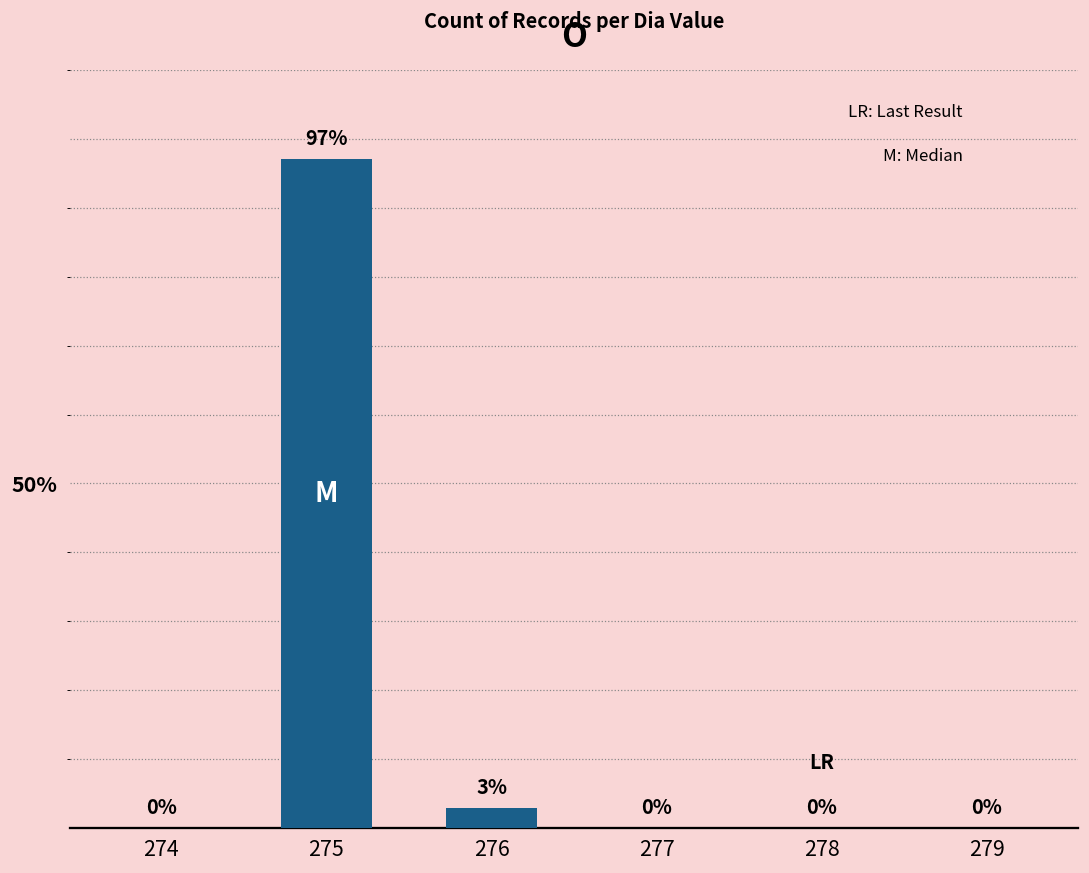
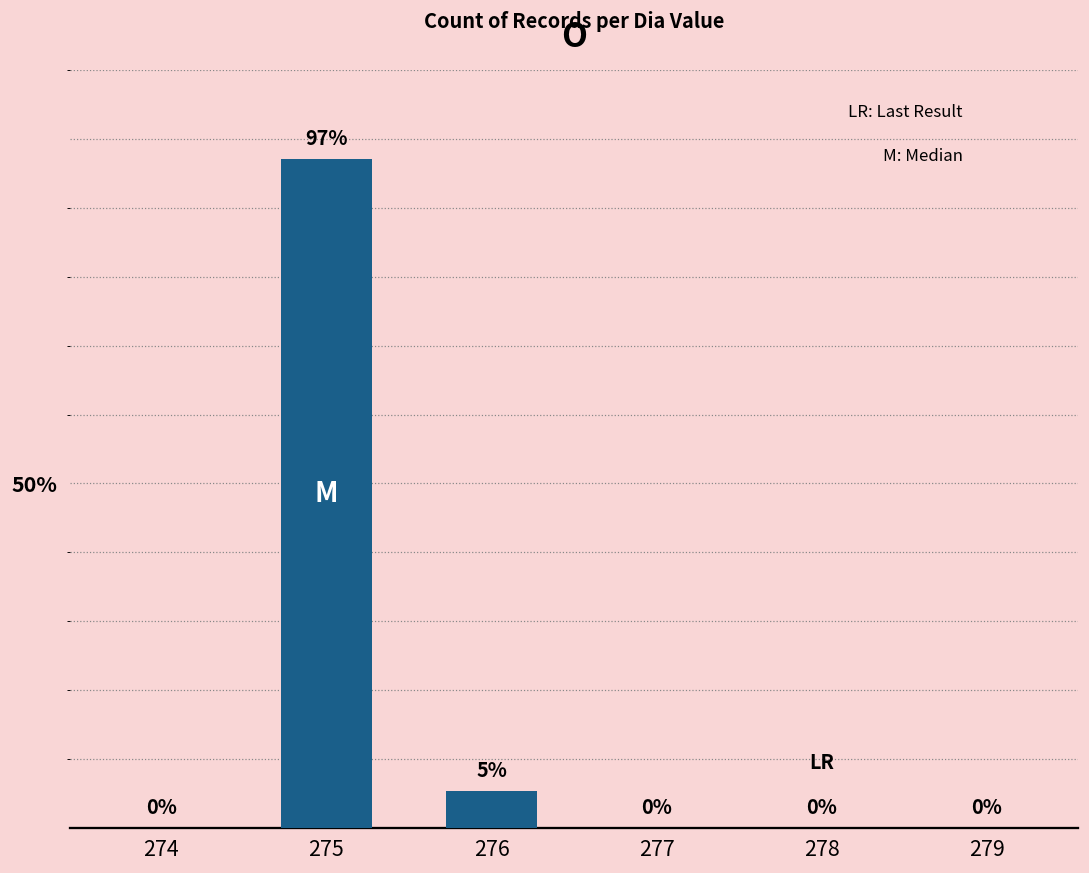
276: 3% -> 5%
